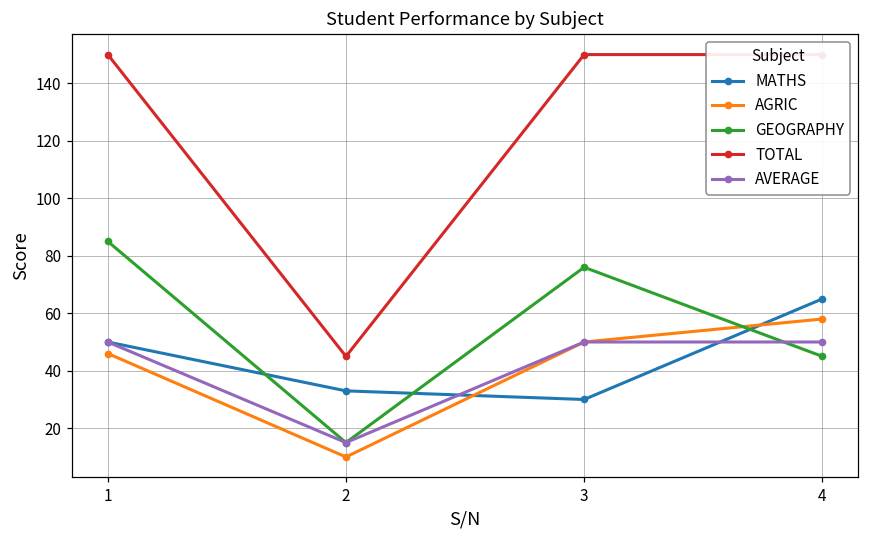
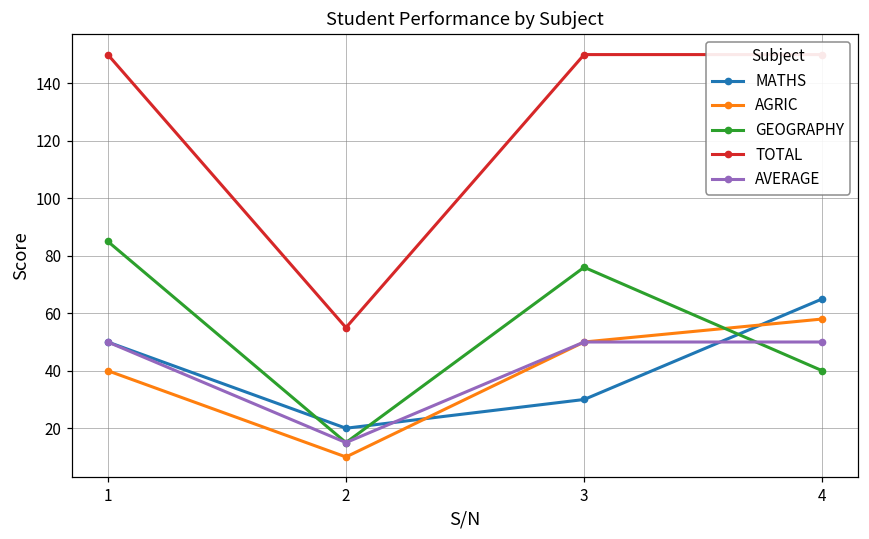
AGRIC, 1: 46 -> 40
MATHS, 2: 33 -> 20
TOTAL, 2: 45 -> 55
GEOGRAPHY, 4: 45 -> 40
